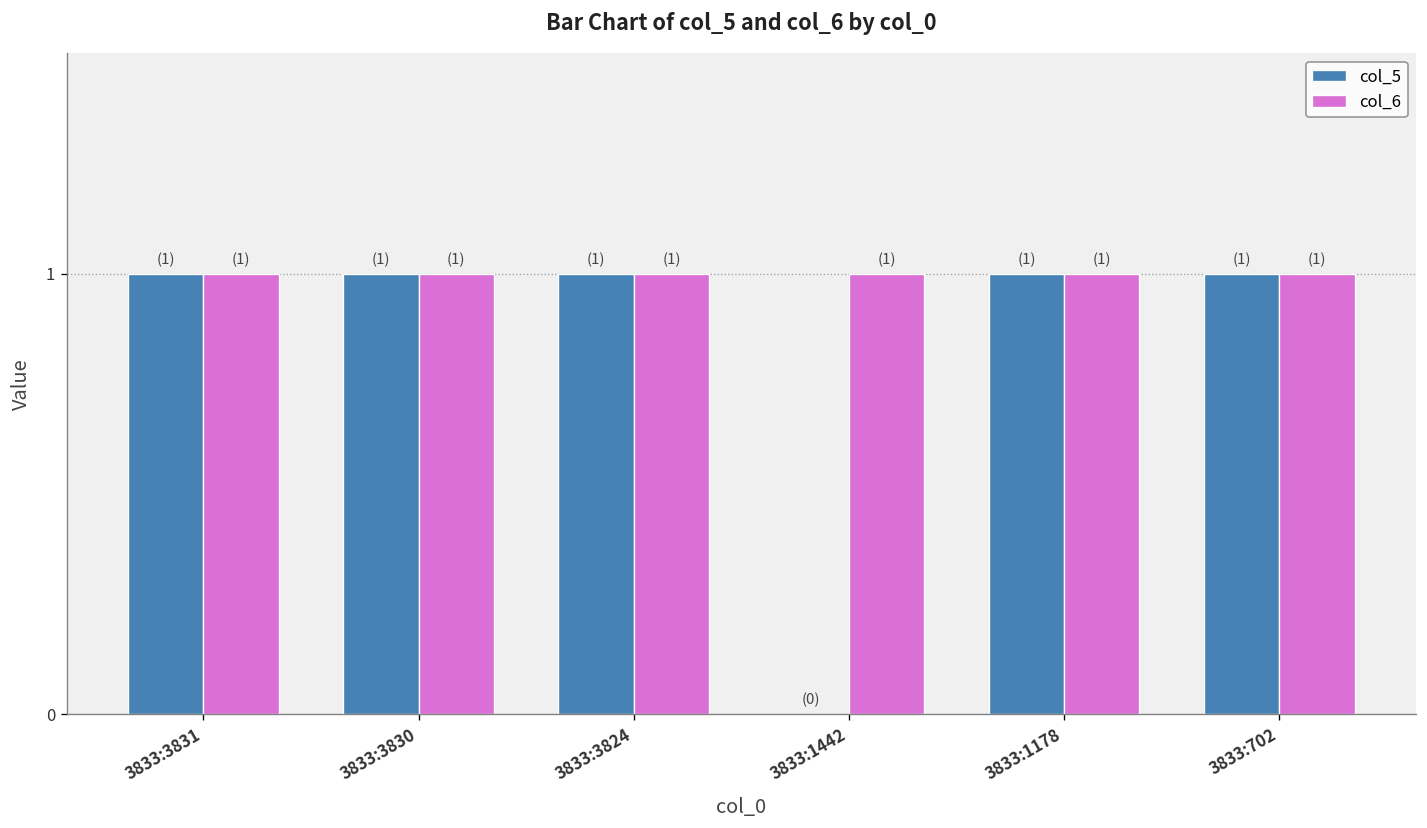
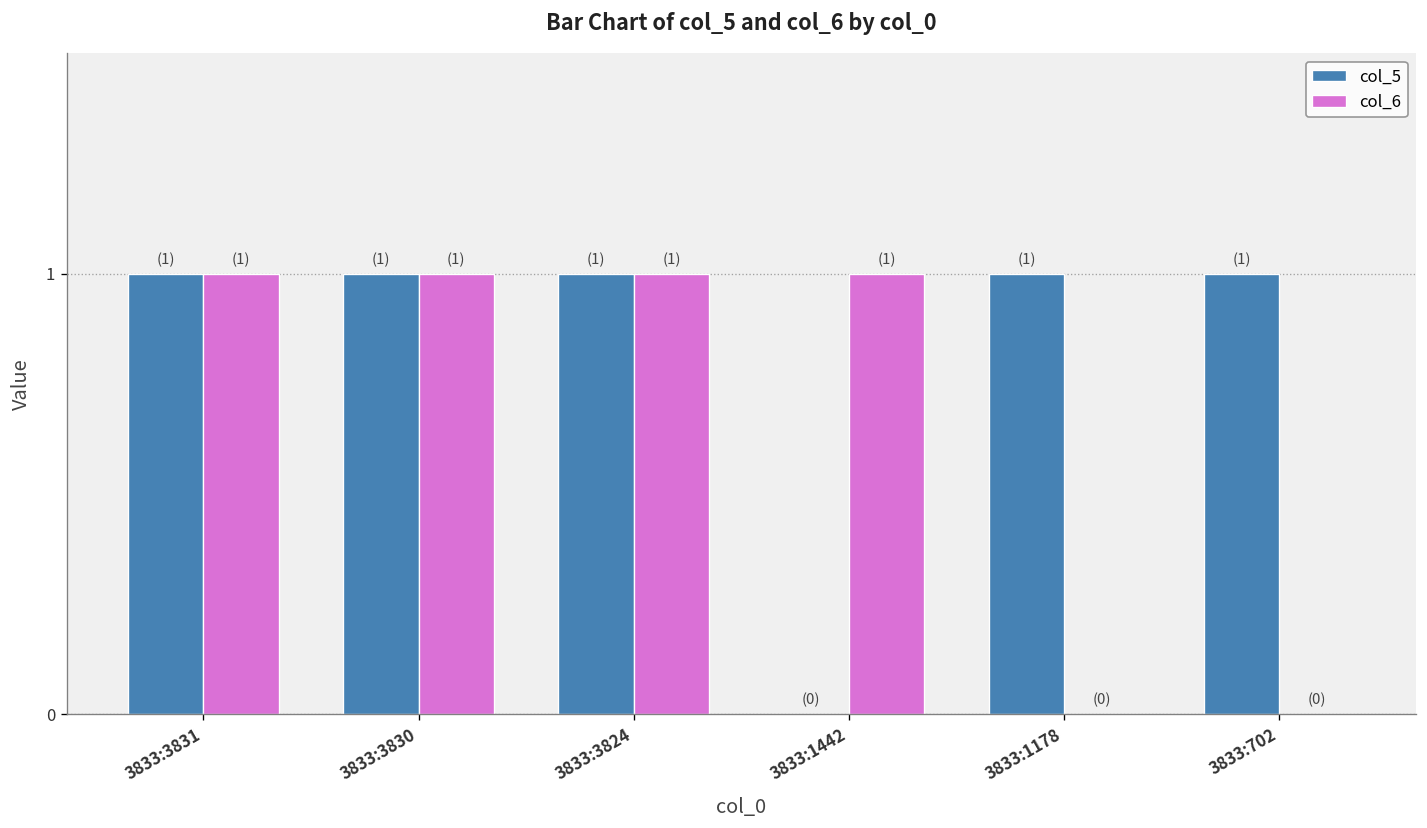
col_6, 3833:1178: (1) -> (0)
col_6, 3833:702: (1) -> (0)
